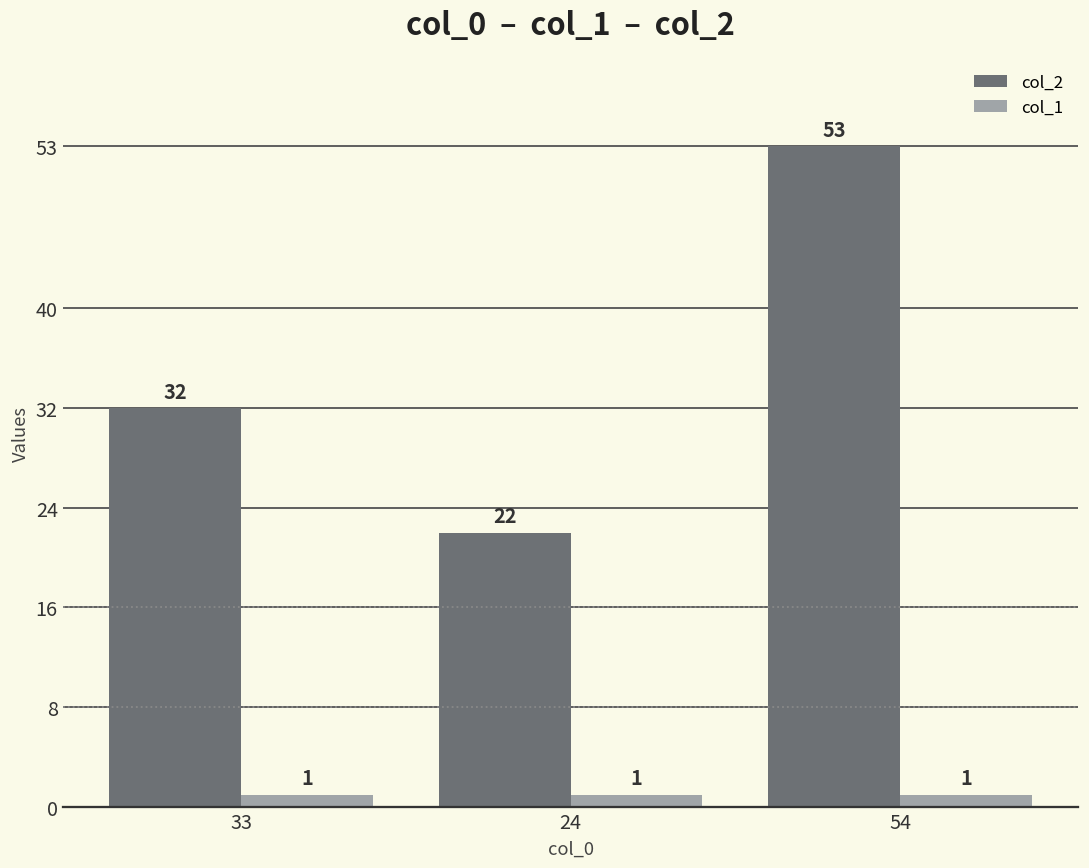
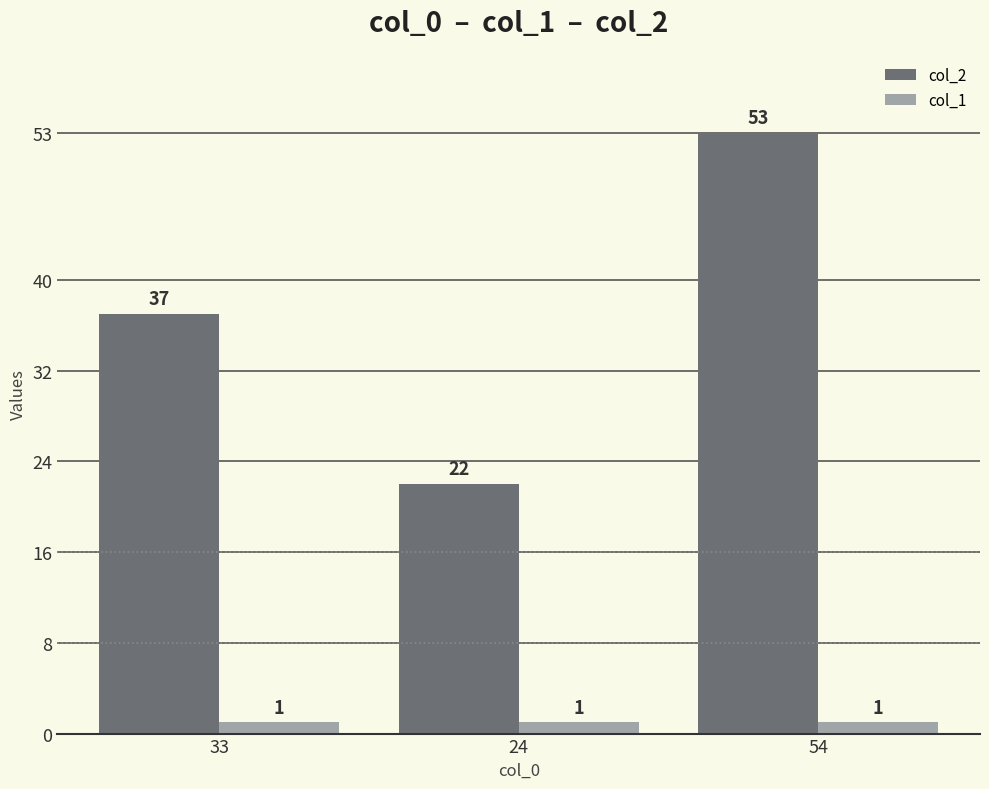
col_2, 33: 32 -> 37
